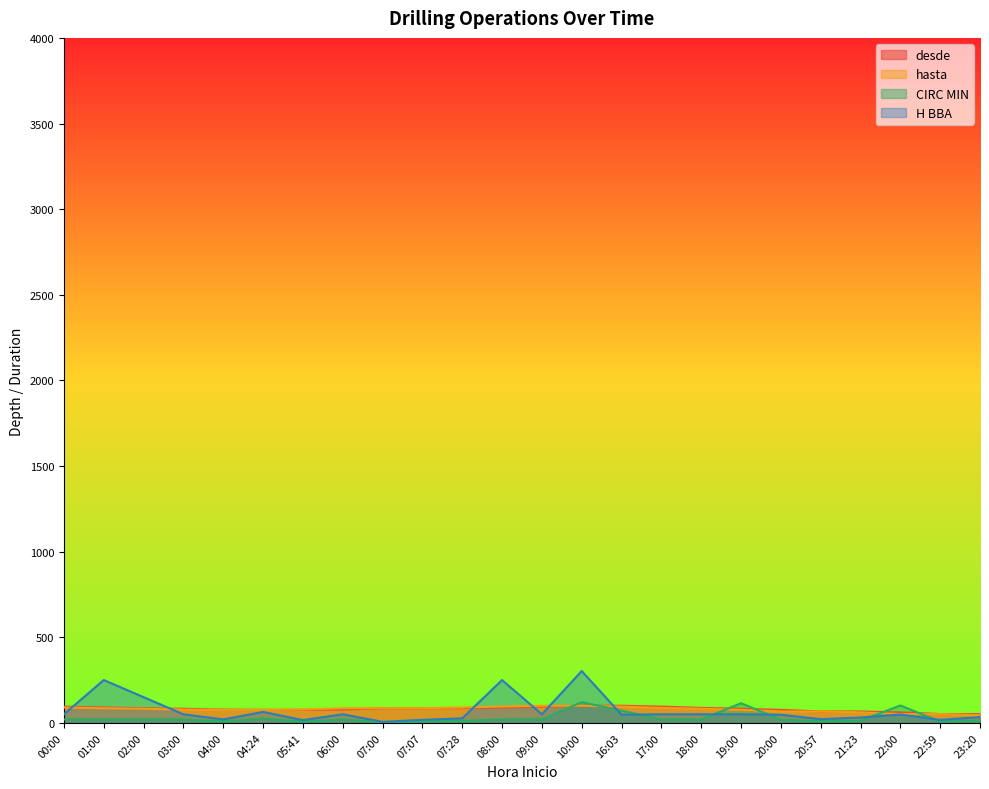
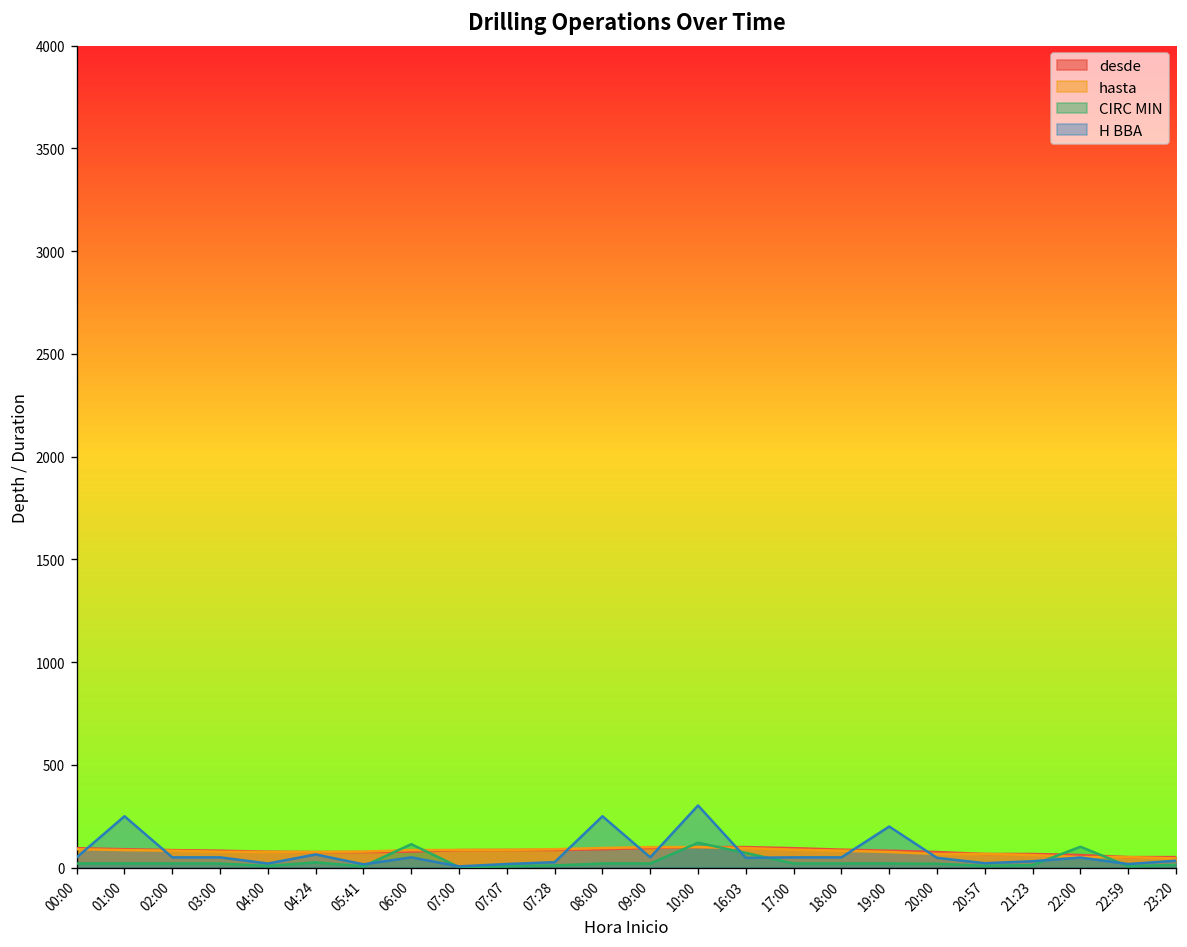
H BBA, 02:00: 150 -> 50
CIRC MIN, 06:00: 20 -> 110
CIRC MIN, 19:00: 110 -> 20
H BBA, 19:00: 50 -> 200
